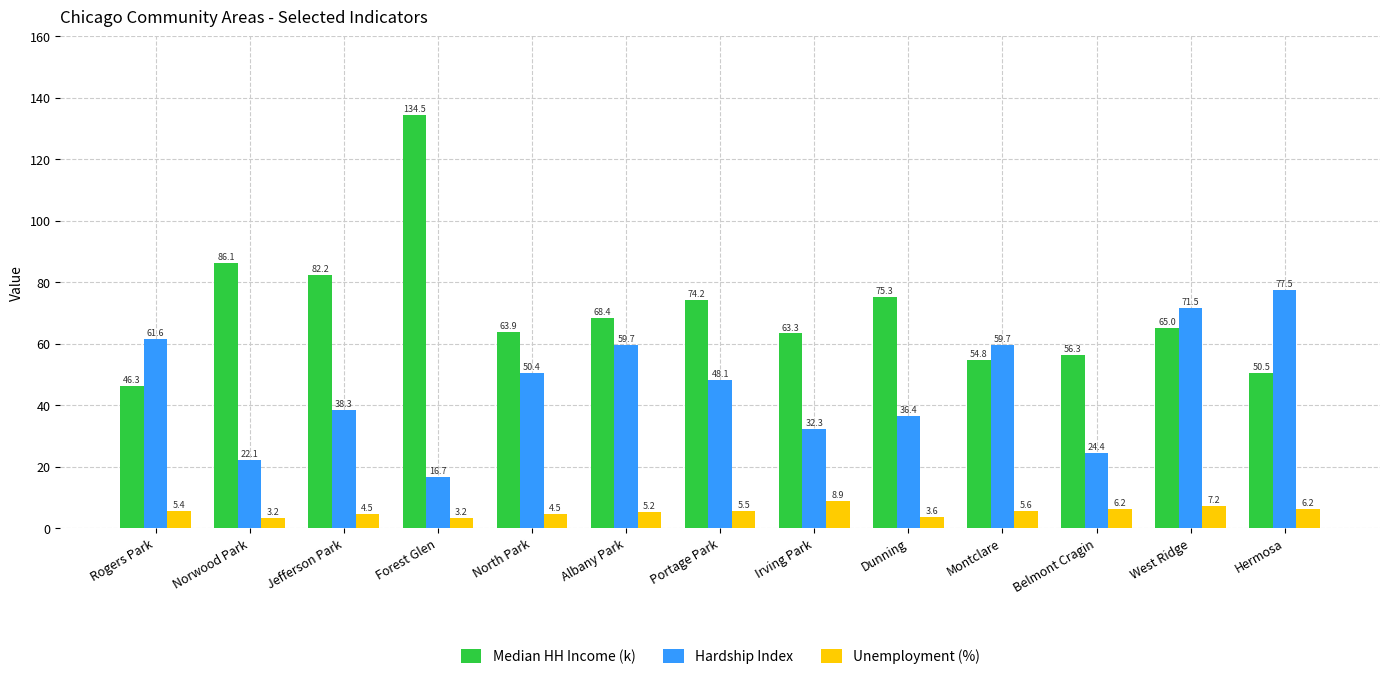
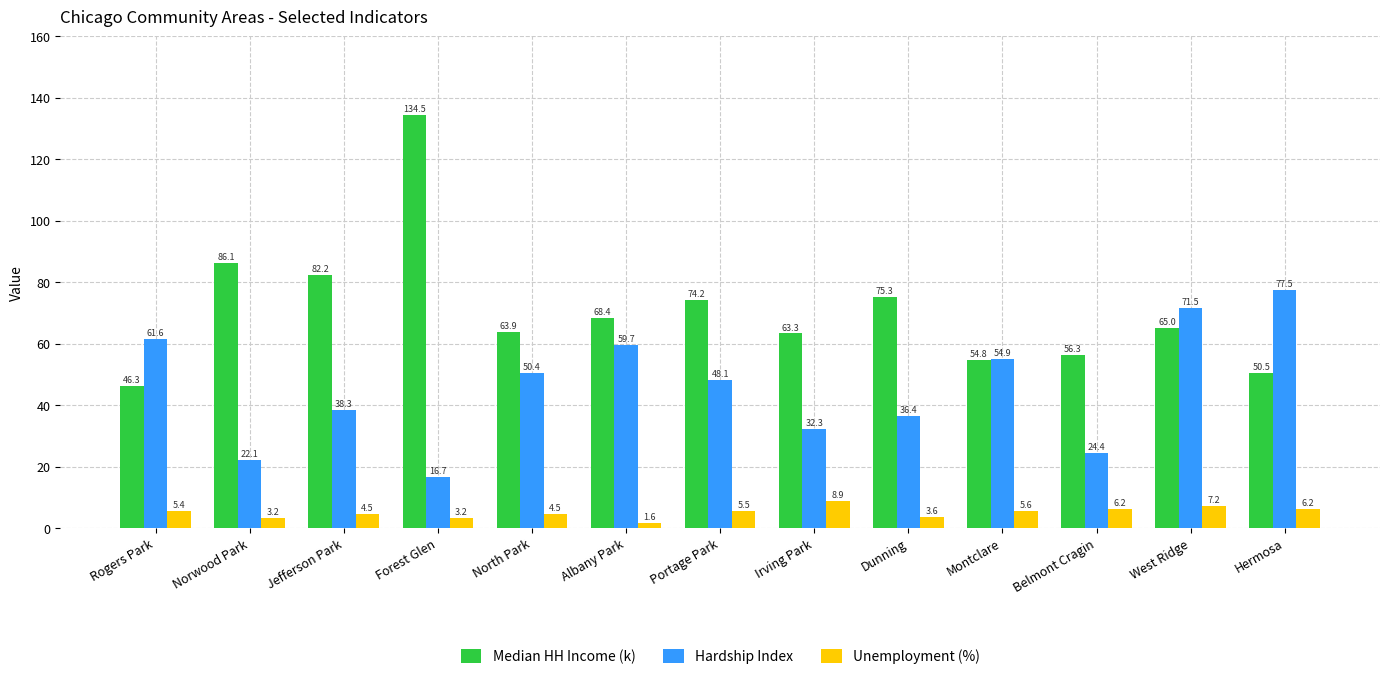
Unemployment (%), Albany Park: 5.2 -> 1.6
Hardship Index, Montclare: 59.7 -> 54.9
